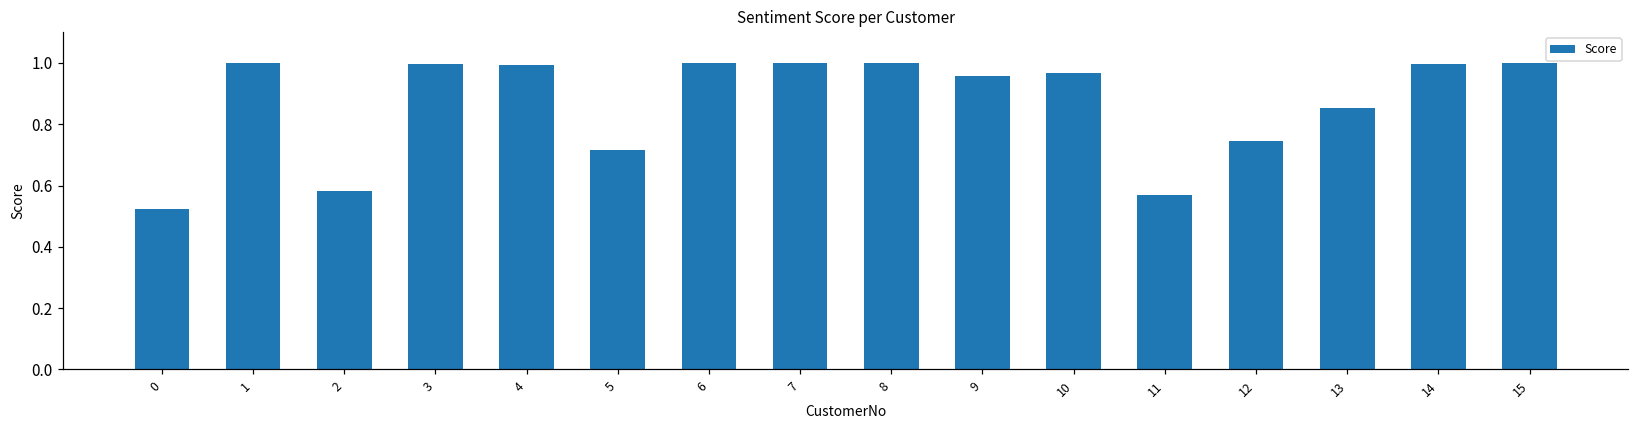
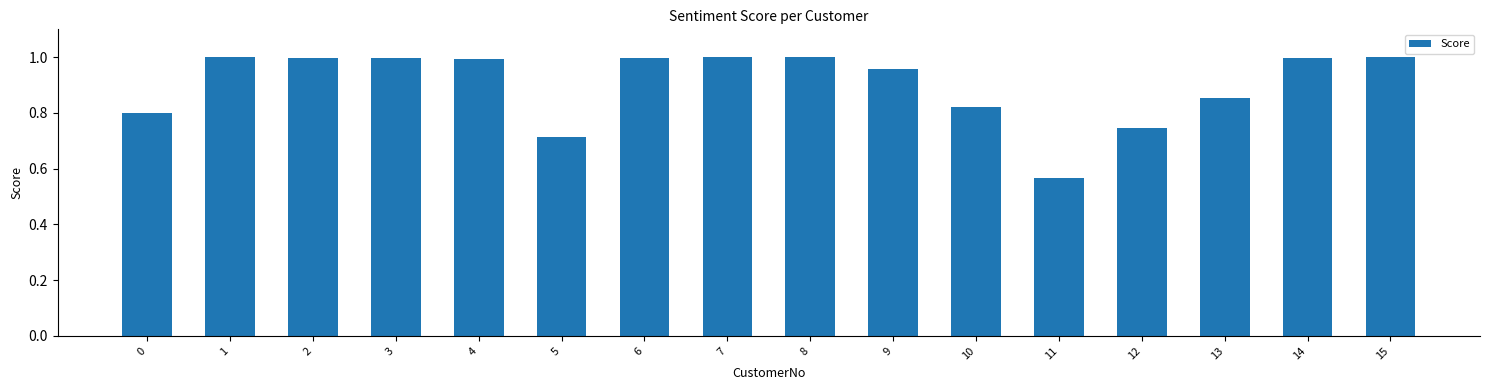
0: 0.52 -> 0.80
2: 0.58 -> 1.00
10: 0.97 -> 0.82
